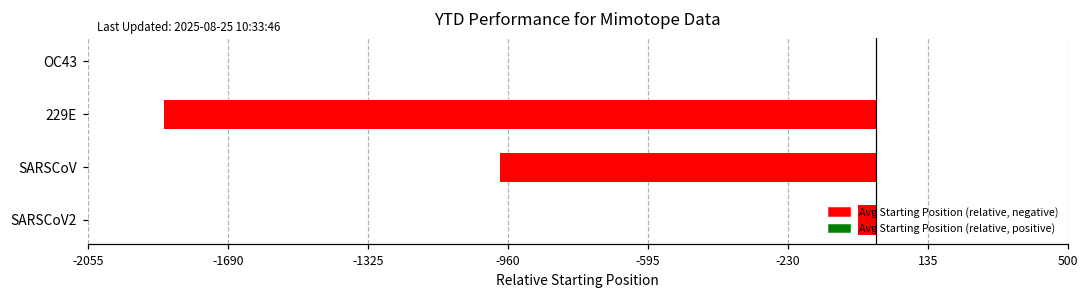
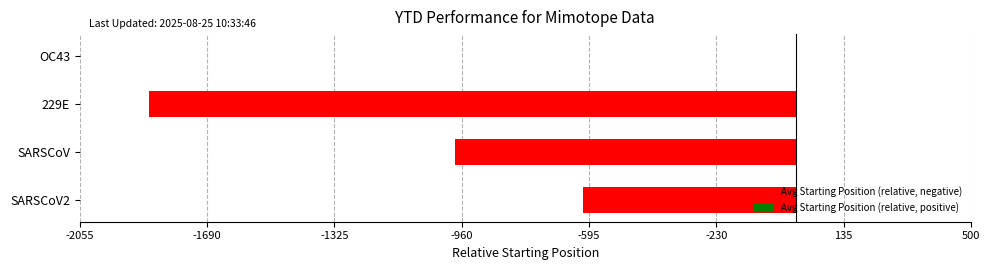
SARSCoV2: -50 -> -610
